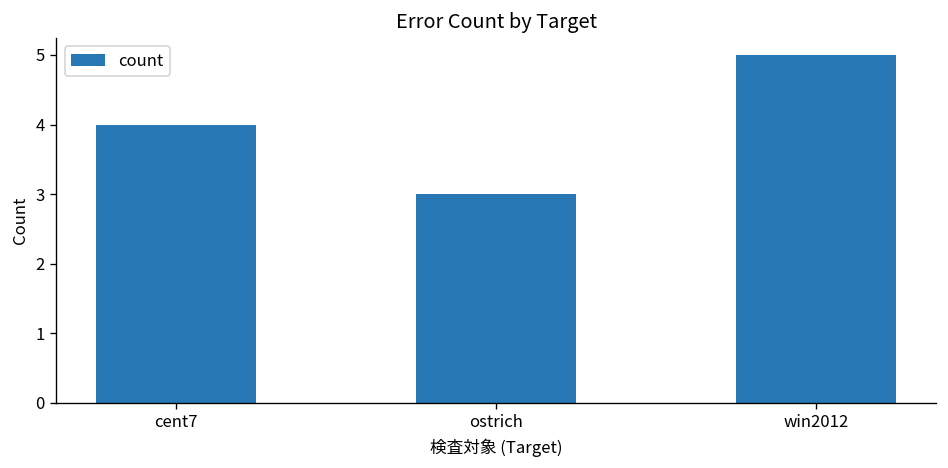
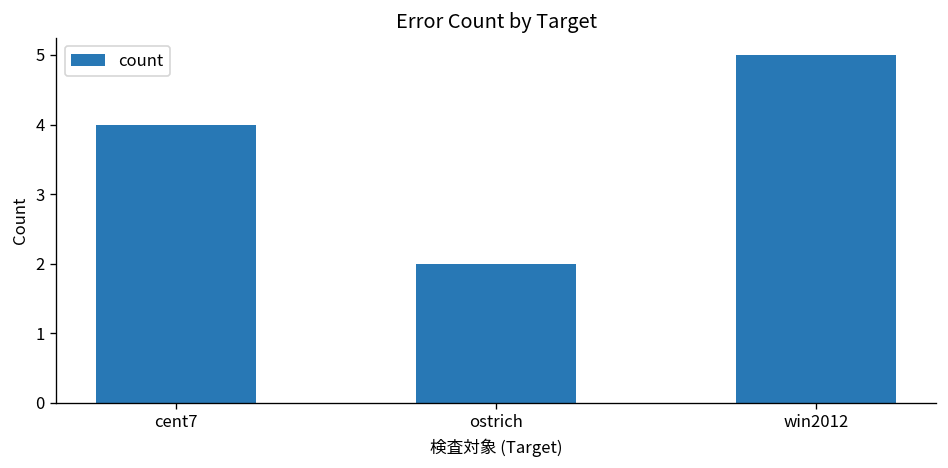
ostrich: 3 -> 2
